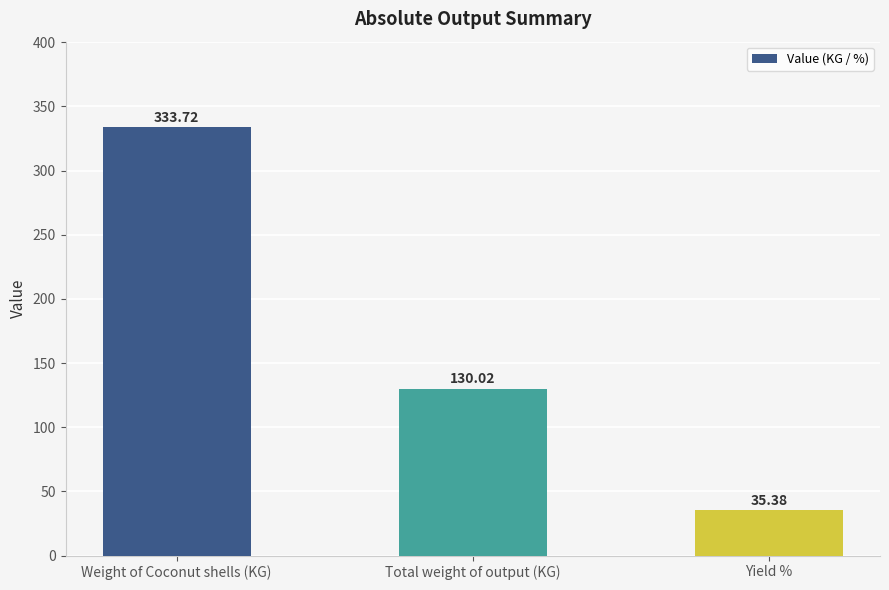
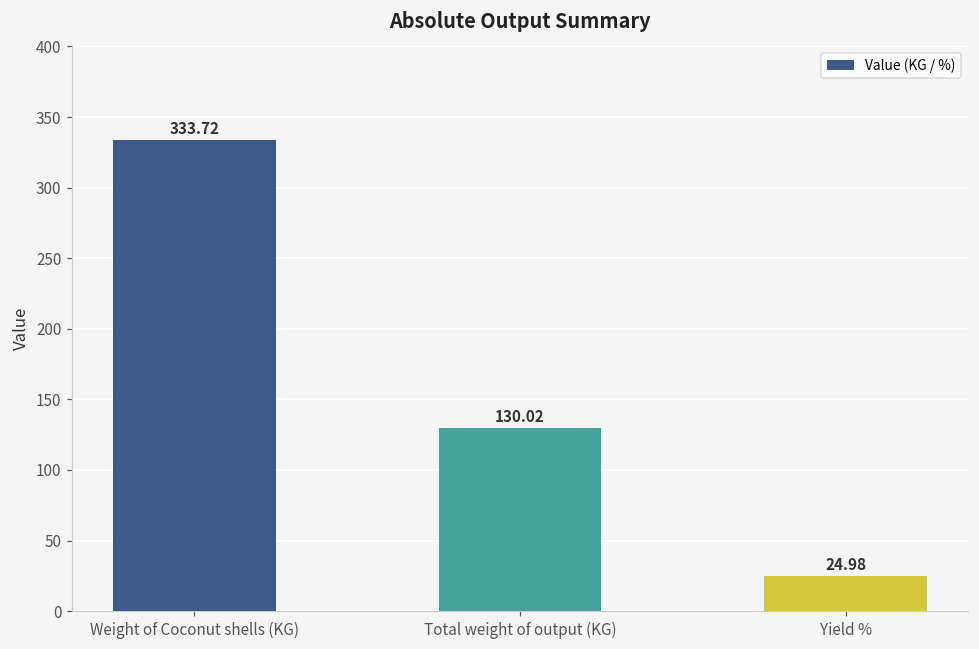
Yield %: 35.38 -> 24.98
